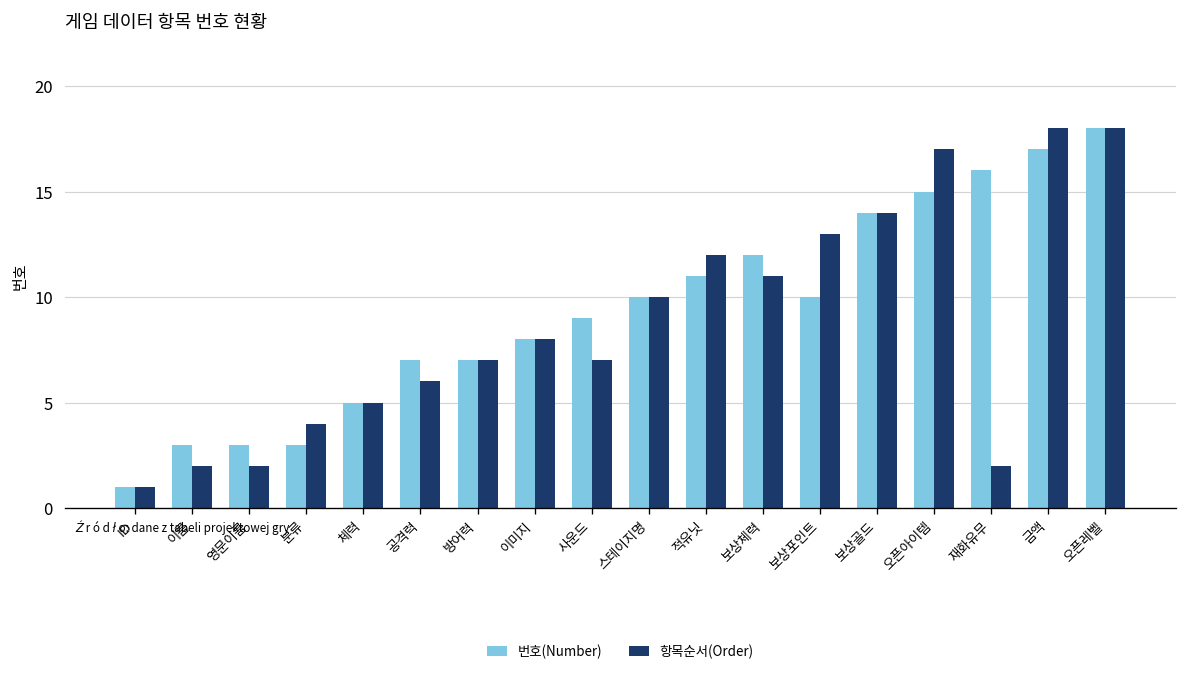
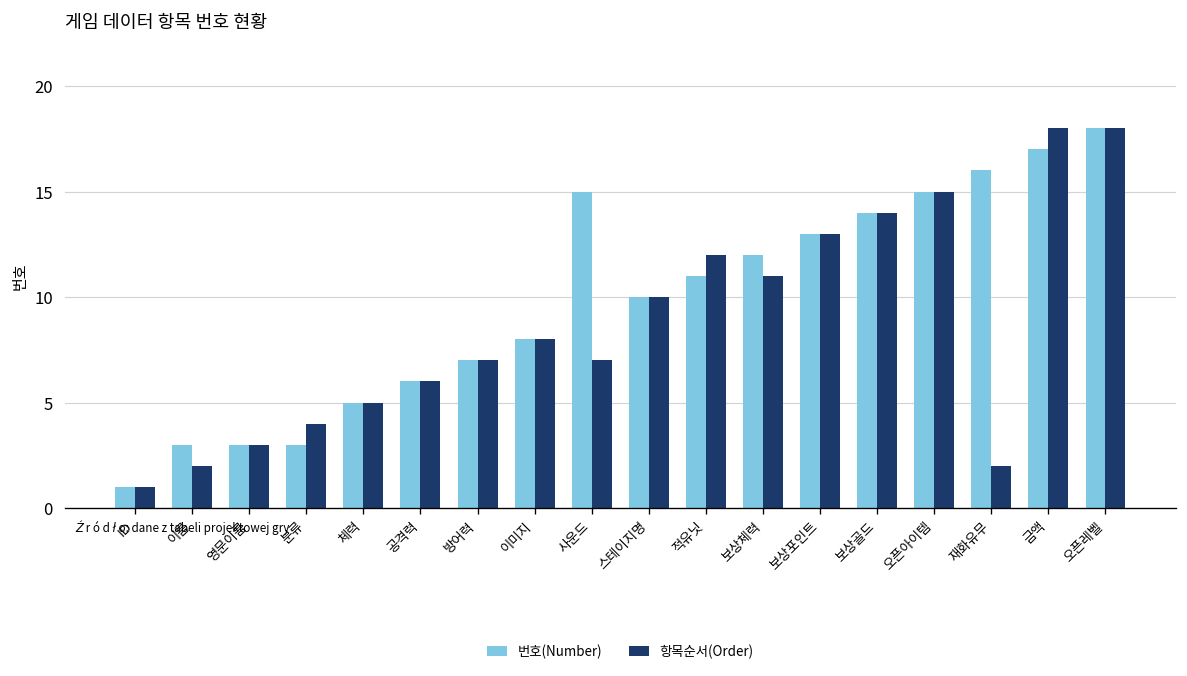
항목순서(Order), 영문이름: 2 -> 3
번호(Number), 공격력: 7 -> 6
번호(Number), 사운드: 9 -> 15
번호(Number), 보상포인트: 10 -> 13
항목순서(Order), 오픈아이템: 17 -> 15
